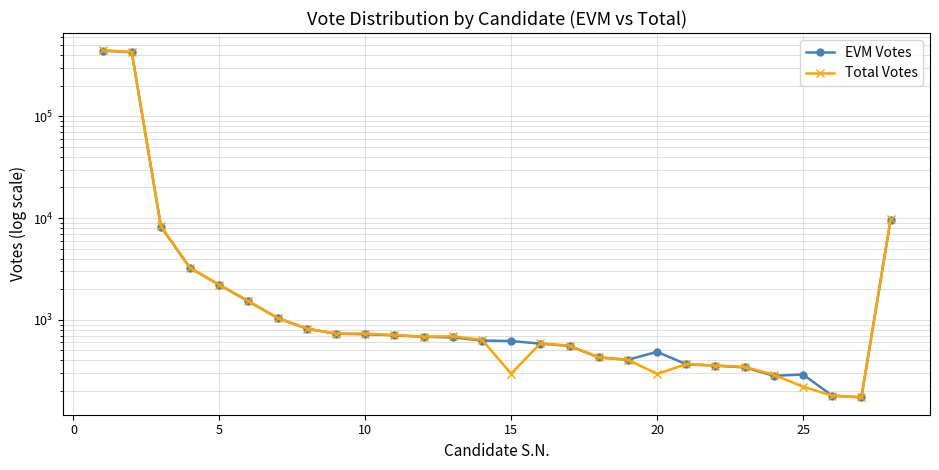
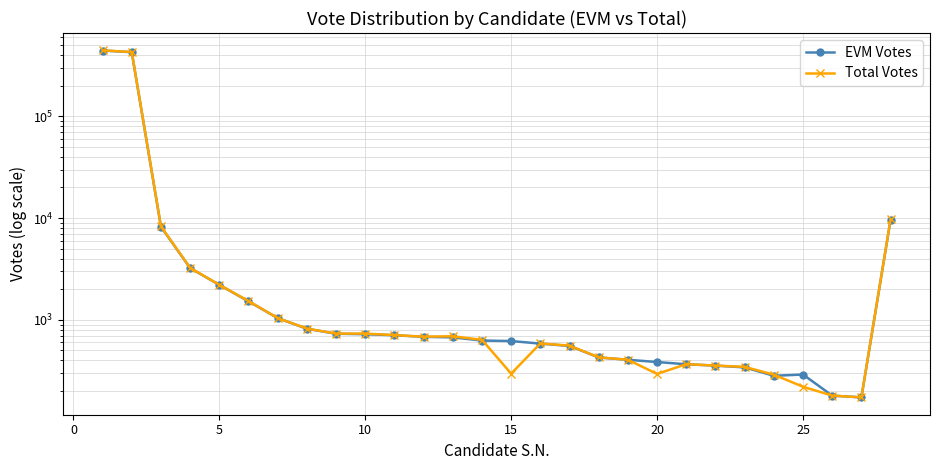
EVM Votes, 20: 500 -> 390
